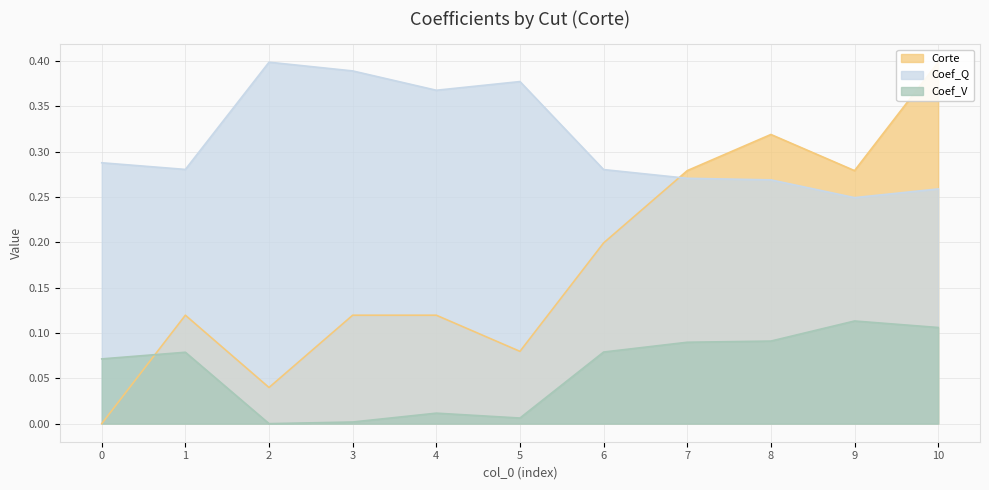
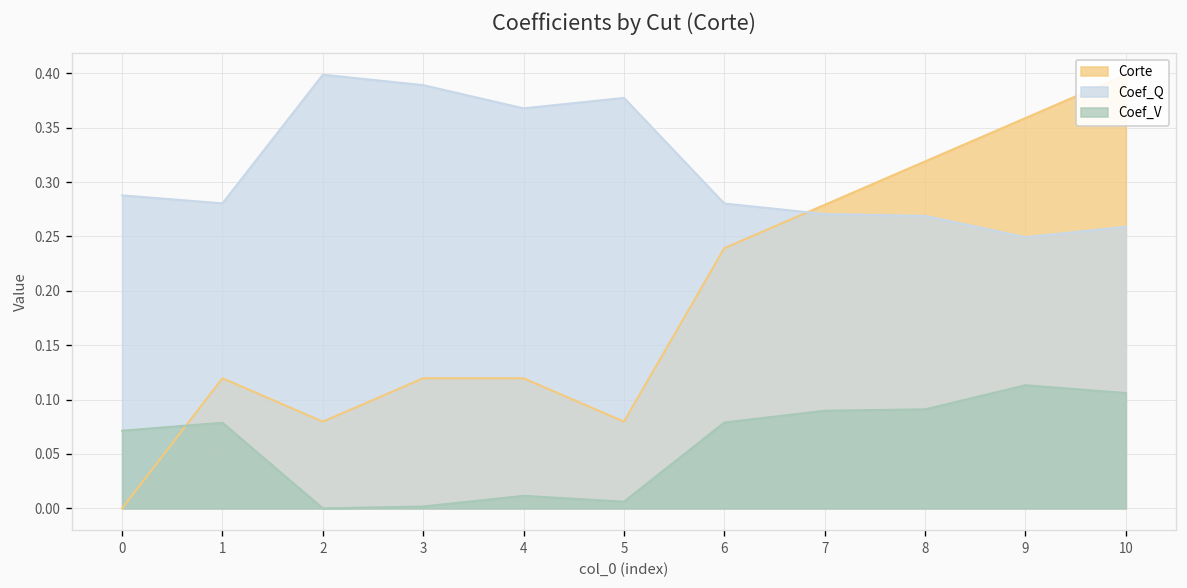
Corte, 2: 0.04 -> 0.08
Corte, 6: 0.20 -> 0.24
Corte, 9: 0.28 -> 0.36
